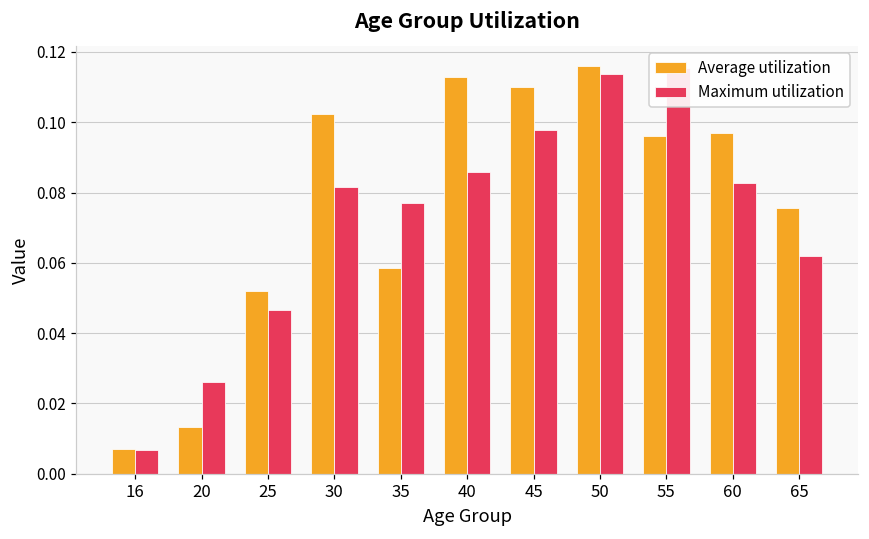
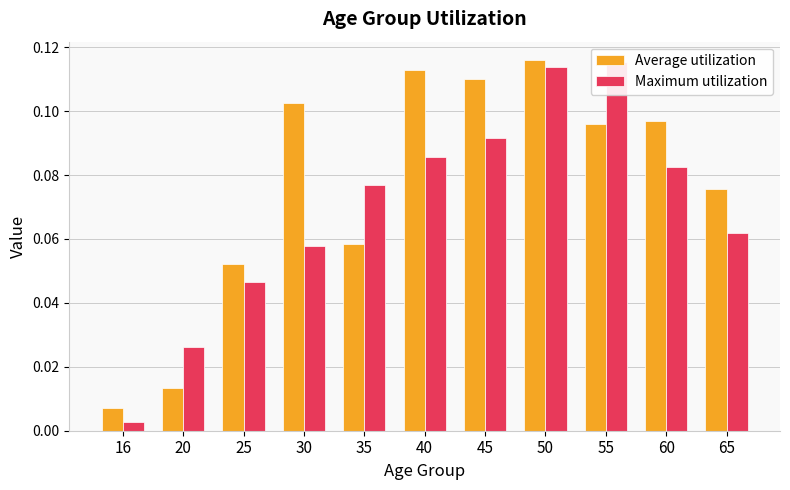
Maximum utilization, 16: 0.007 -> 0.003
Maximum utilization, 30: 0.082 -> 0.058
Maximum utilization, 45: 0.098 -> 0.092
